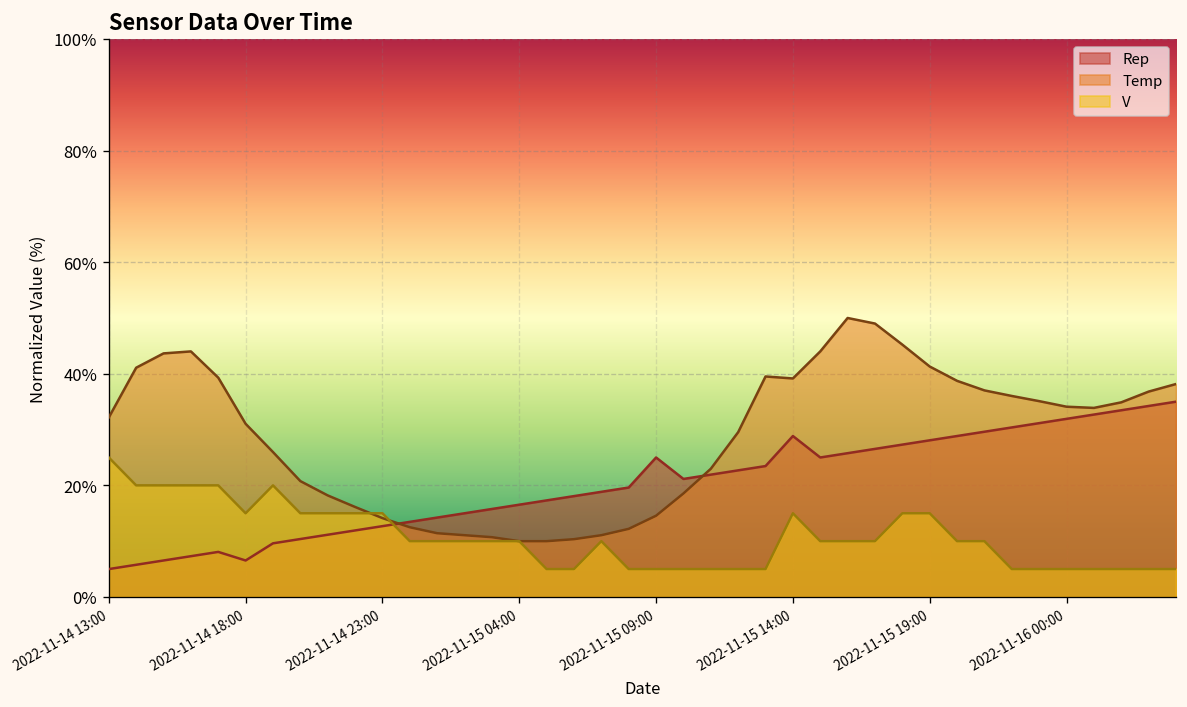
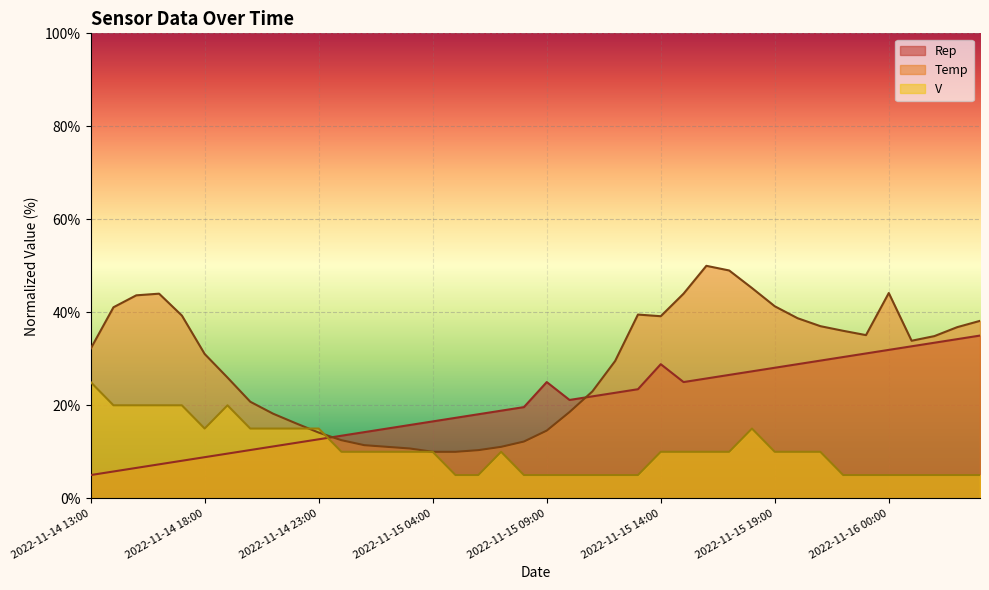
Rep, 2022-11-14 18:00: 7% -> 9%
V, 2022-11-15 14:00: 15% -> 10%
V, 2022-11-15 19:00: 15% -> 10%
Temp, 2022-11-16 00:00: 34% -> 44%
